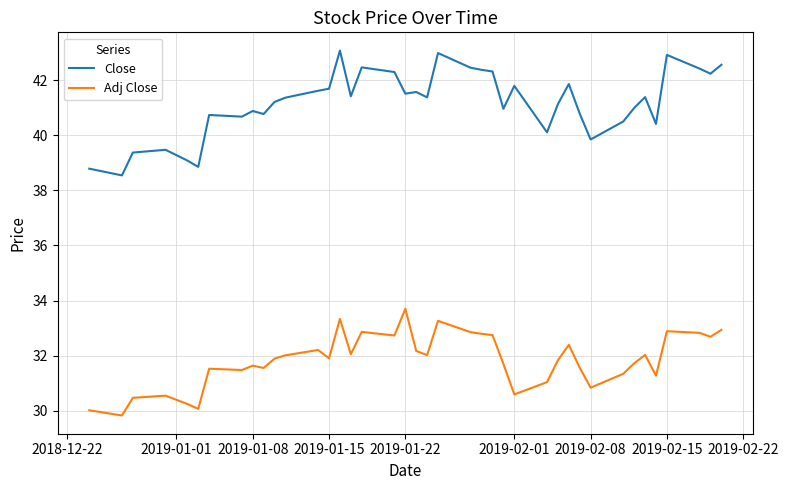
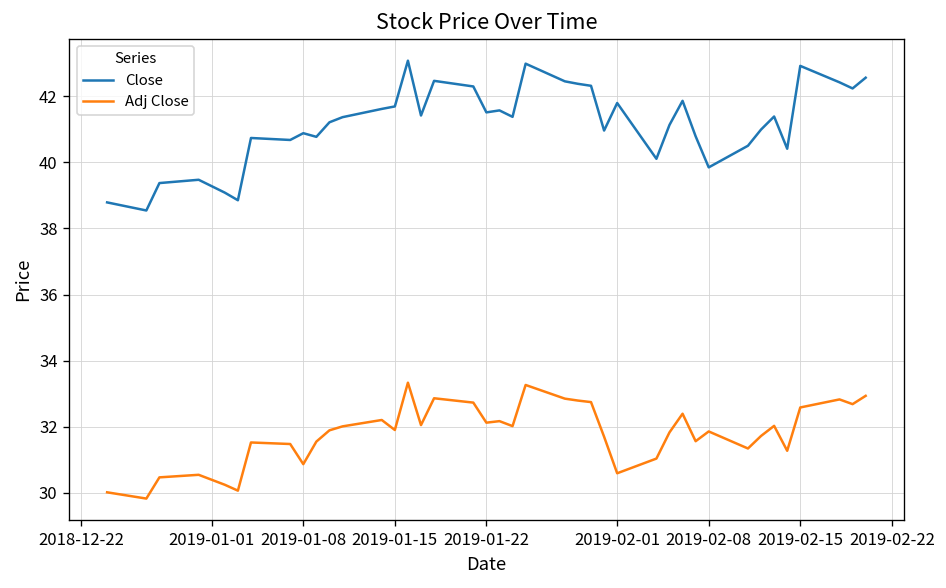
Adj Close, 2019-01-08: 31.6 -> 30.9
Adj Close, 2019-01-22: 33.7 -> 32.1
Adj Close, 2019-02-08: 30.8 -> 31.9
Adj Close, 2019-02-15: 32.9 -> 32.6
